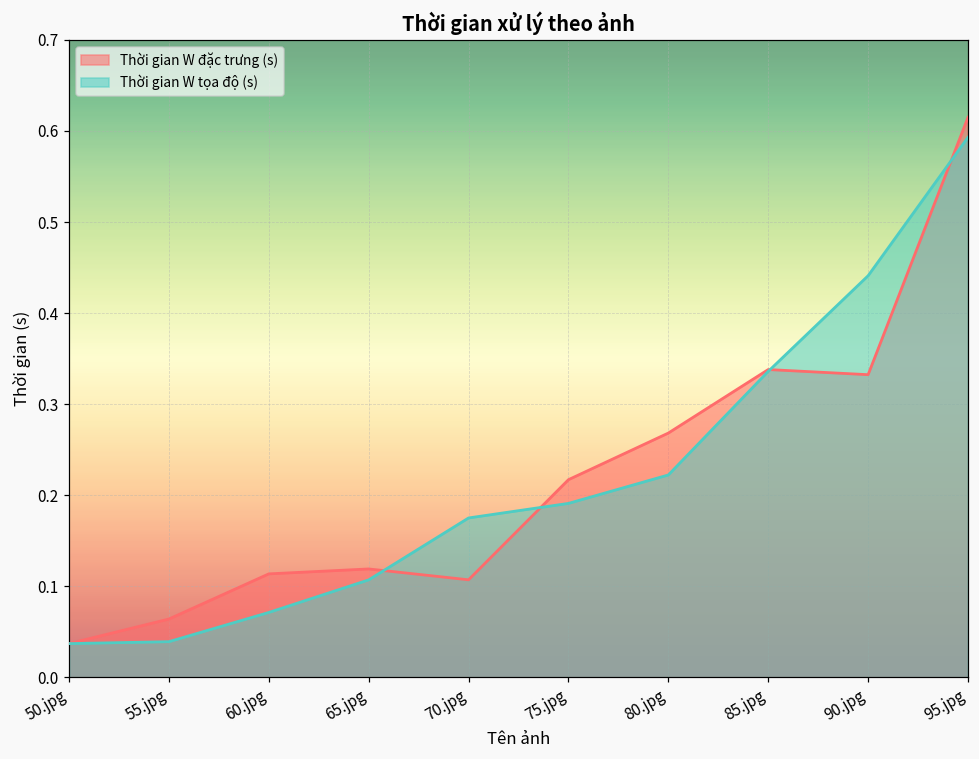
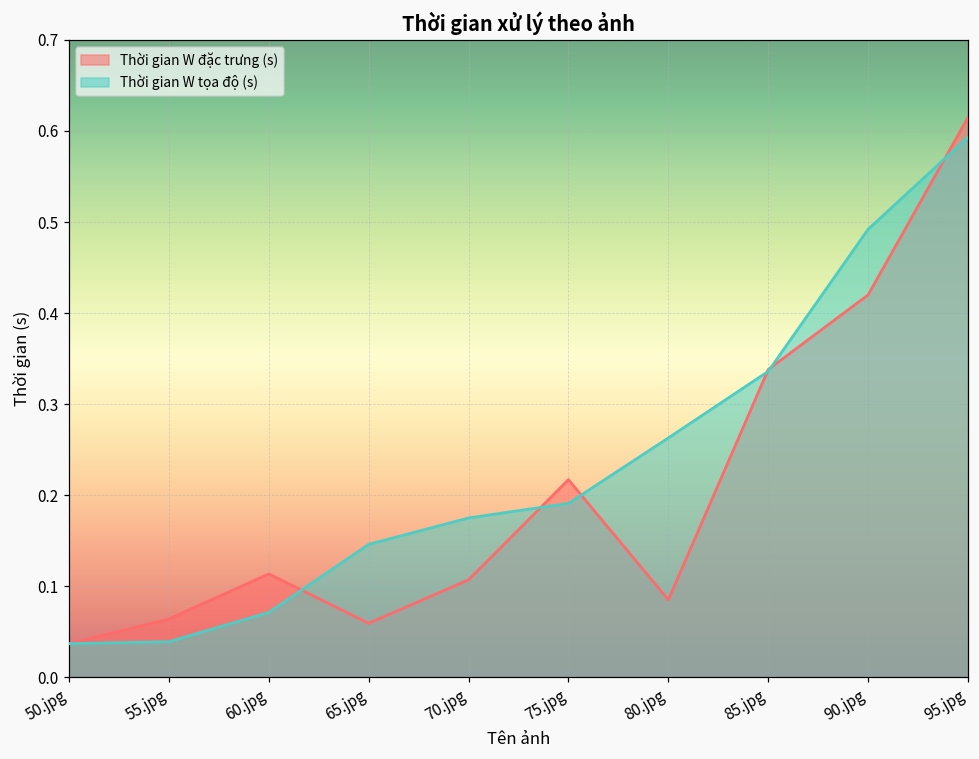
Thời gian W đặc trưng (s), 65.jpg: 0.12 -> 0.06
Thời gian W tọa độ (s), 65.jpg: 0.11 -> 0.15
Thời gian W đặc trưng (s), 80.jpg: 0.27 -> 0.09
Thời gian W tọa độ (s), 80.jpg: 0.22 -> 0.26
Thời gian W đặc trưng (s), 90.jpg: 0.33 -> 0.42
Thời gian W tọa độ (s), 90.jpg: 0.44 -> 0.49
